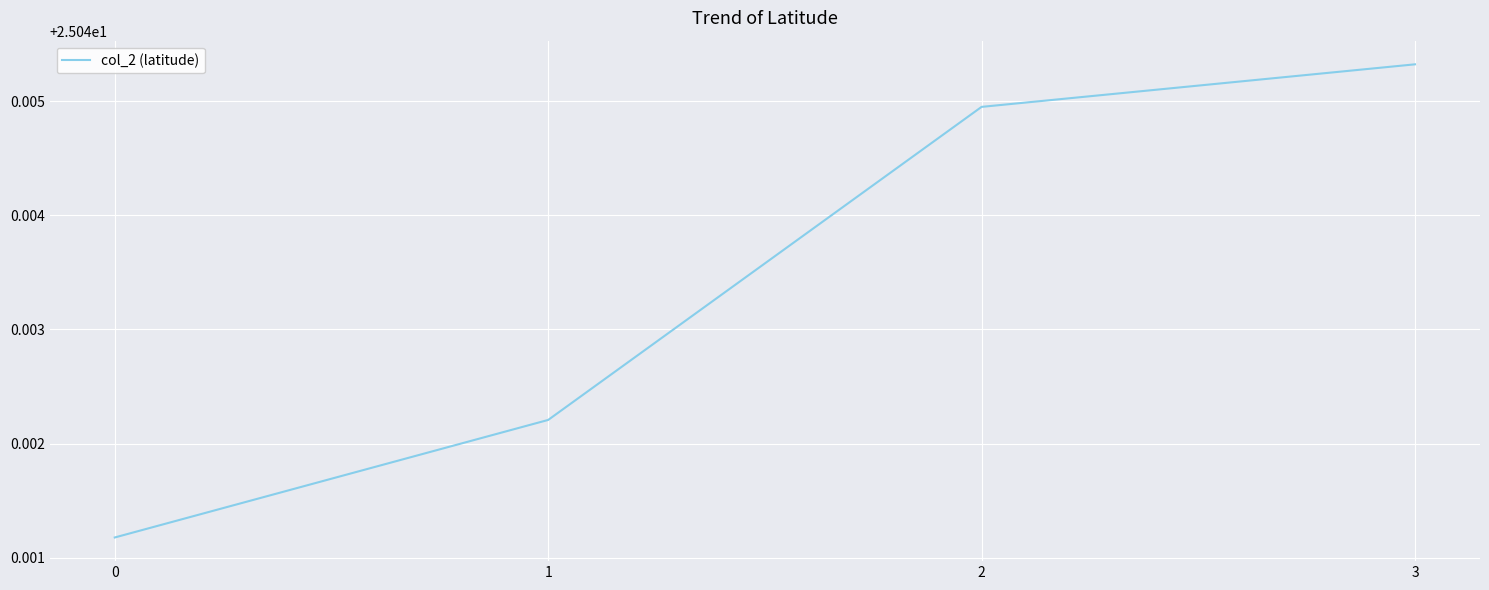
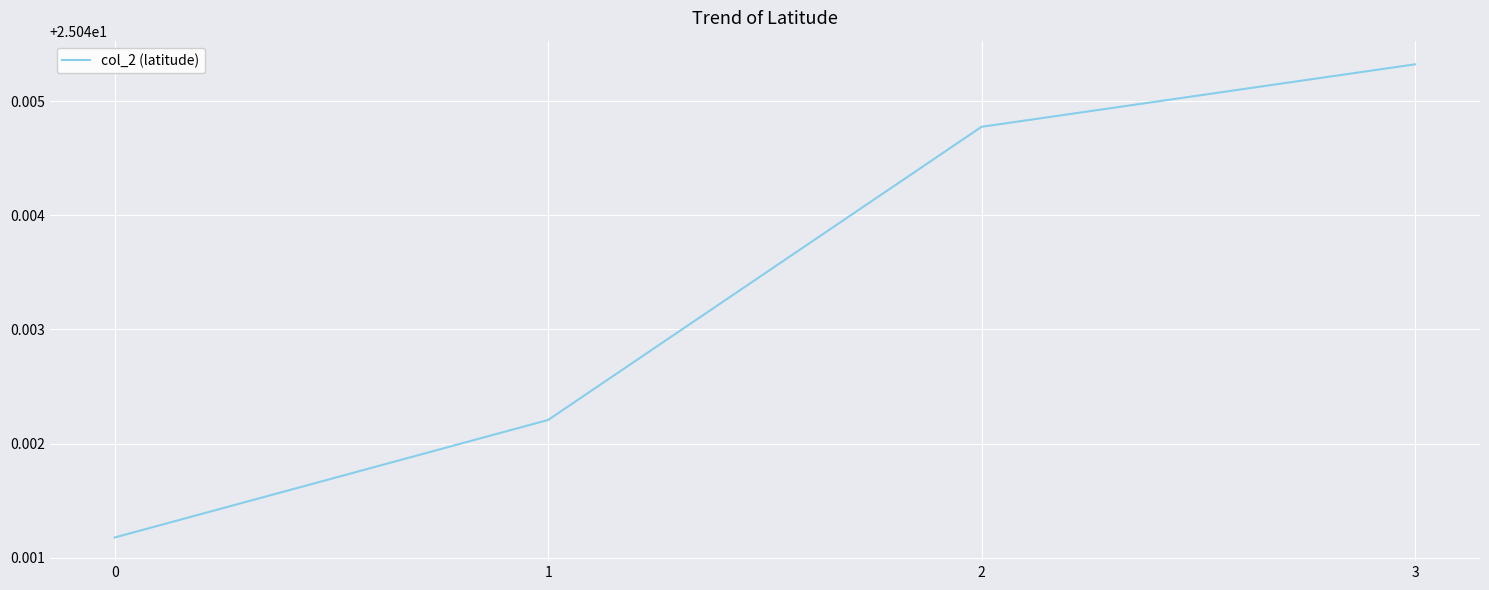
2: 25.04495 -> 25.04478
